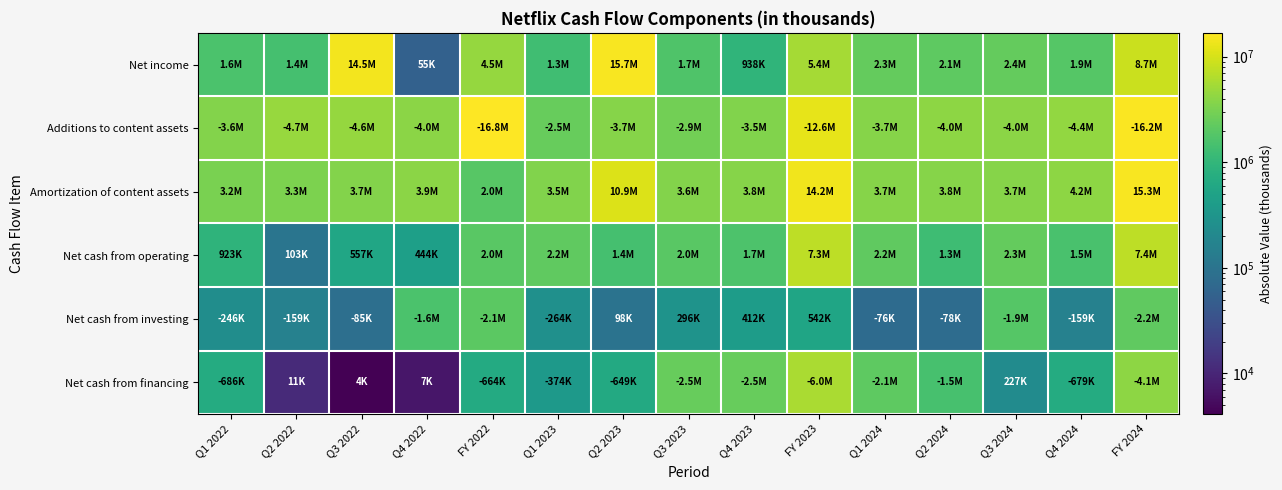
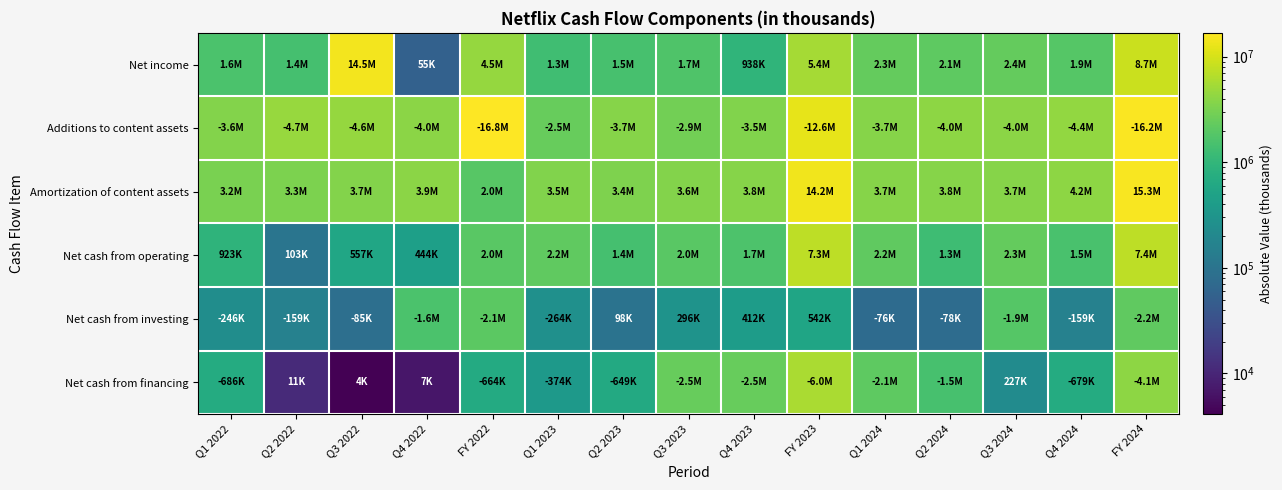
Net income, Q2 2023: 15.7M -> 1.5M
Amortization of content assets, Q2 2023: 10.9M -> 3.4M
